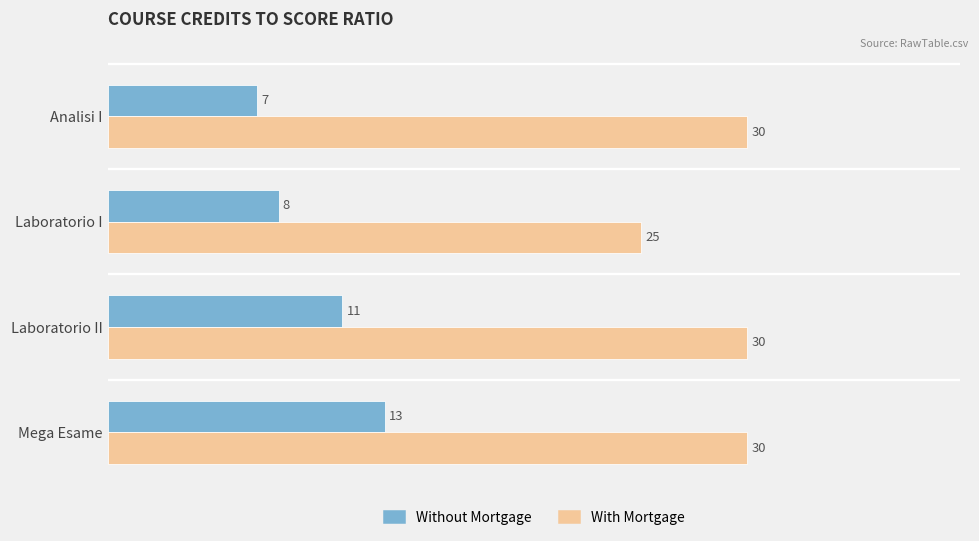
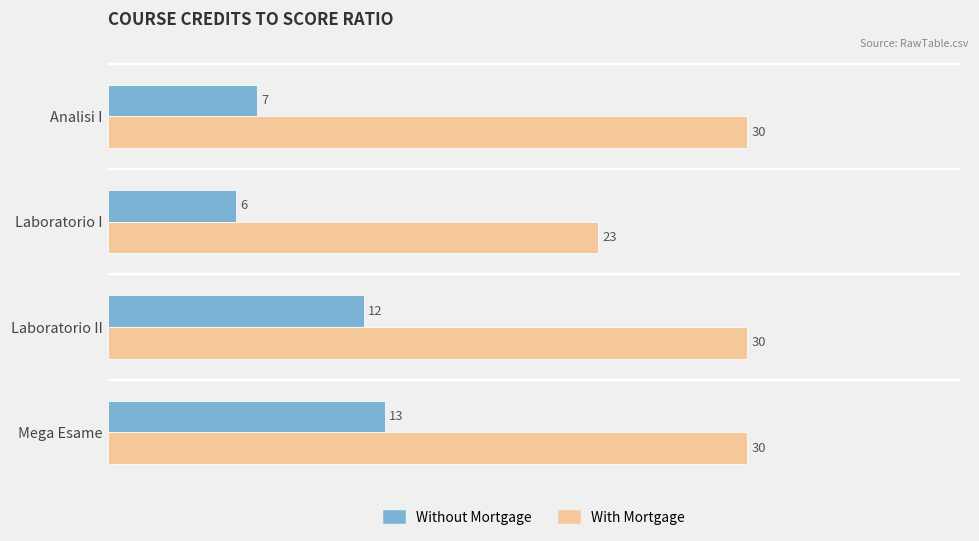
Without Mortgage, Laboratorio I: 8 -> 6
With Mortgage, Laboratorio I: 25 -> 23
Without Mortgage, Laboratorio II: 11 -> 12
